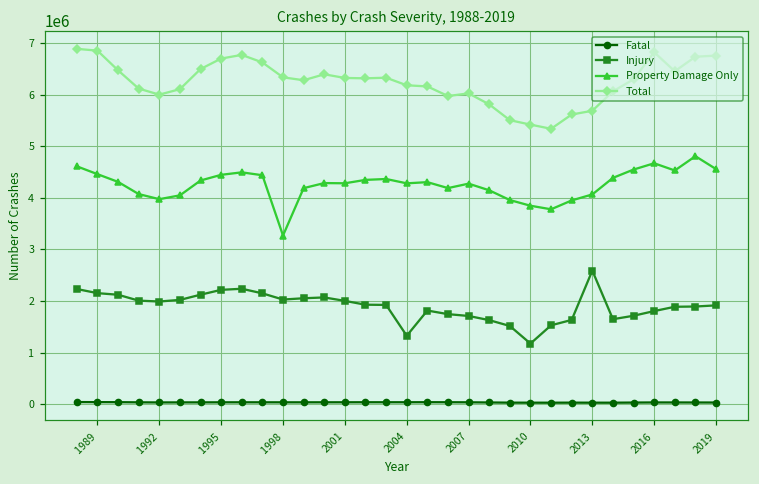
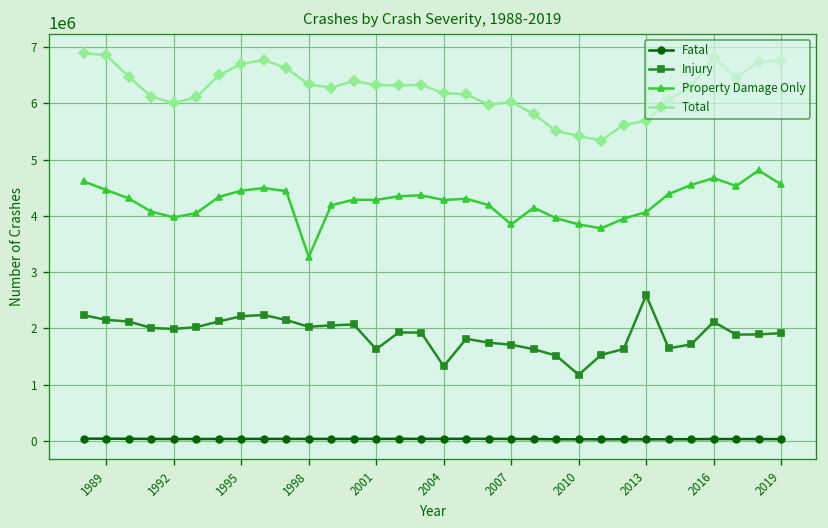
Injury, 2001: 2000000 -> 1600000
Property Damage Only, 2007: 4300000 -> 3800000
Injury, 2016: 1800000 -> 2100000
